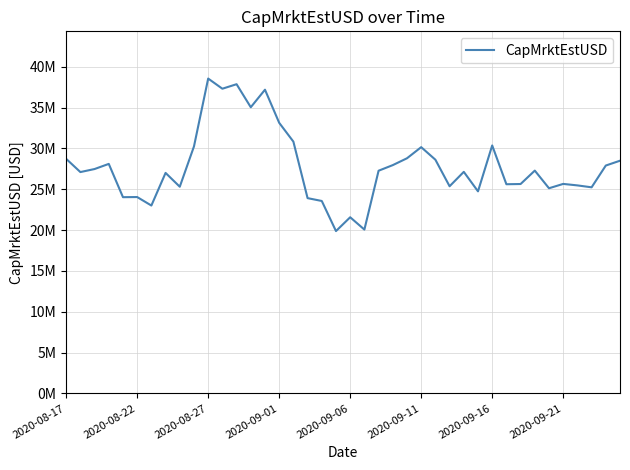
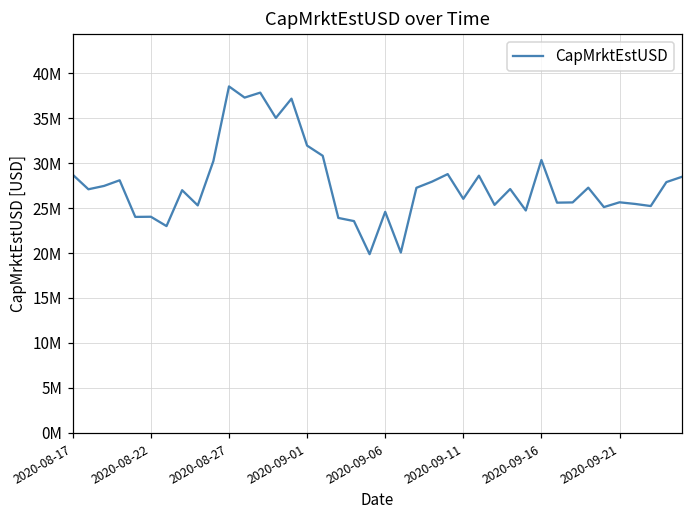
2020-09-01: 33000000 -> 32000000
2020-09-06: 22000000 -> 25000000
2020-09-11: 30000000 -> 26000000
